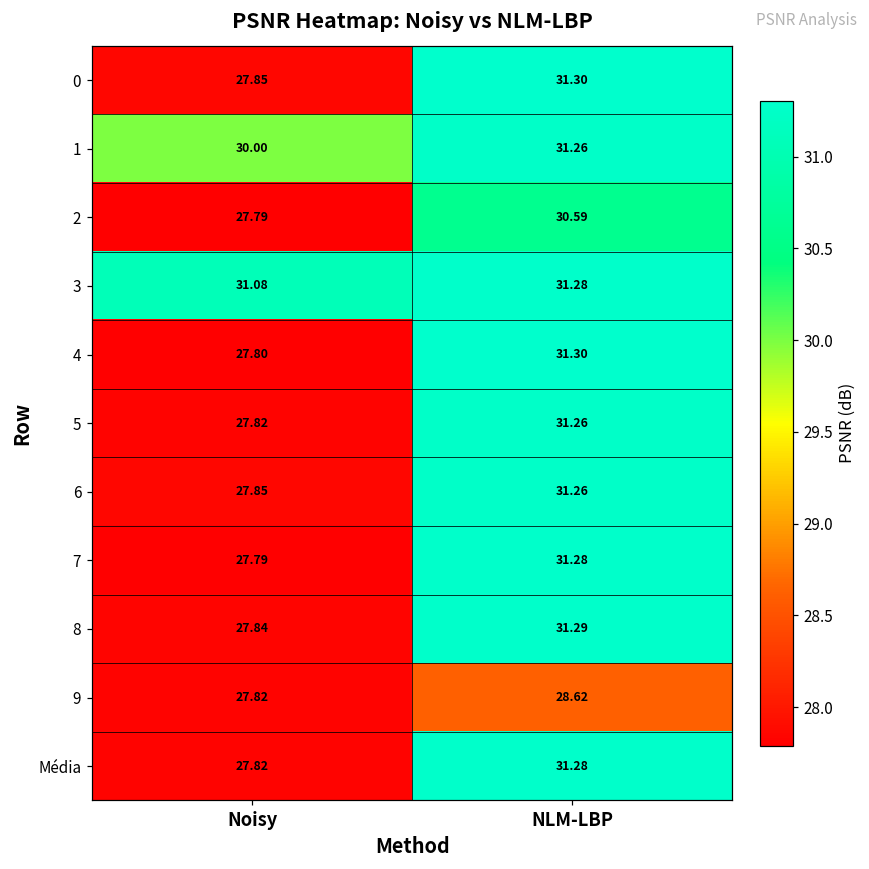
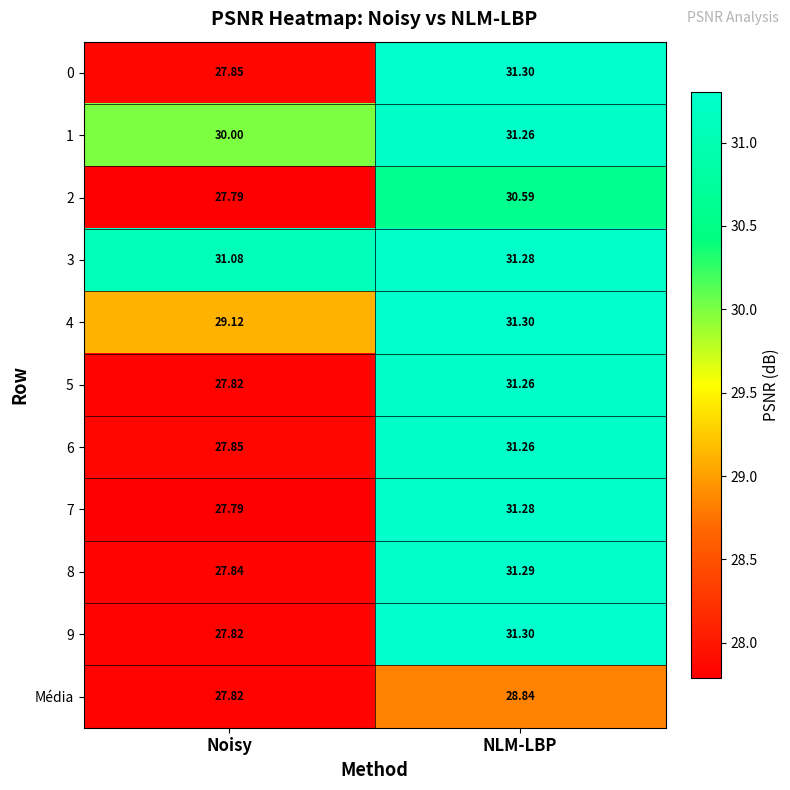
4, Noisy: 27.80 -> 29.12
9, NLM-LBP: 28.62 -> 31.30
Média, NLM-LBP: 31.28 -> 28.84
